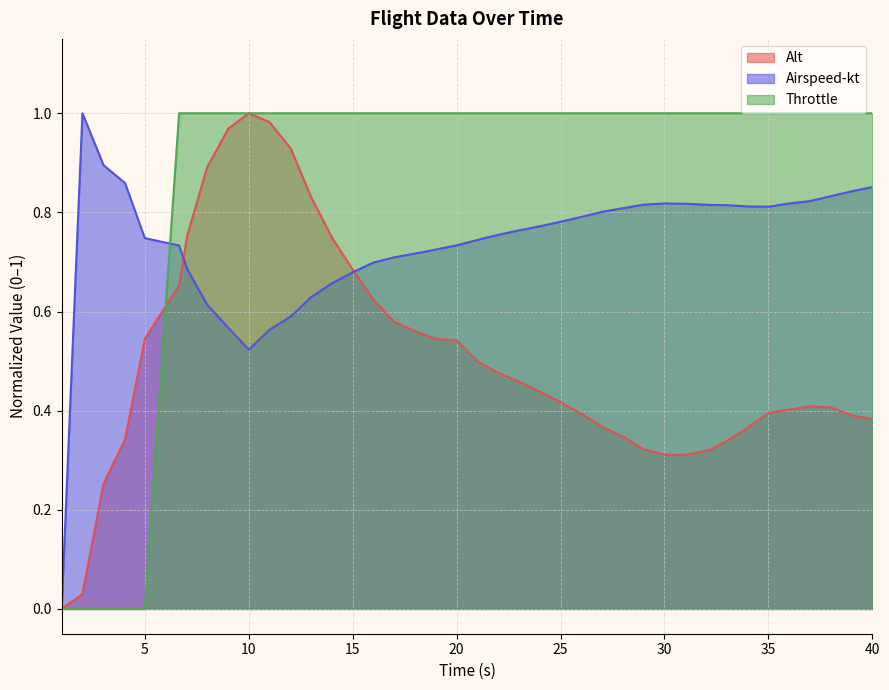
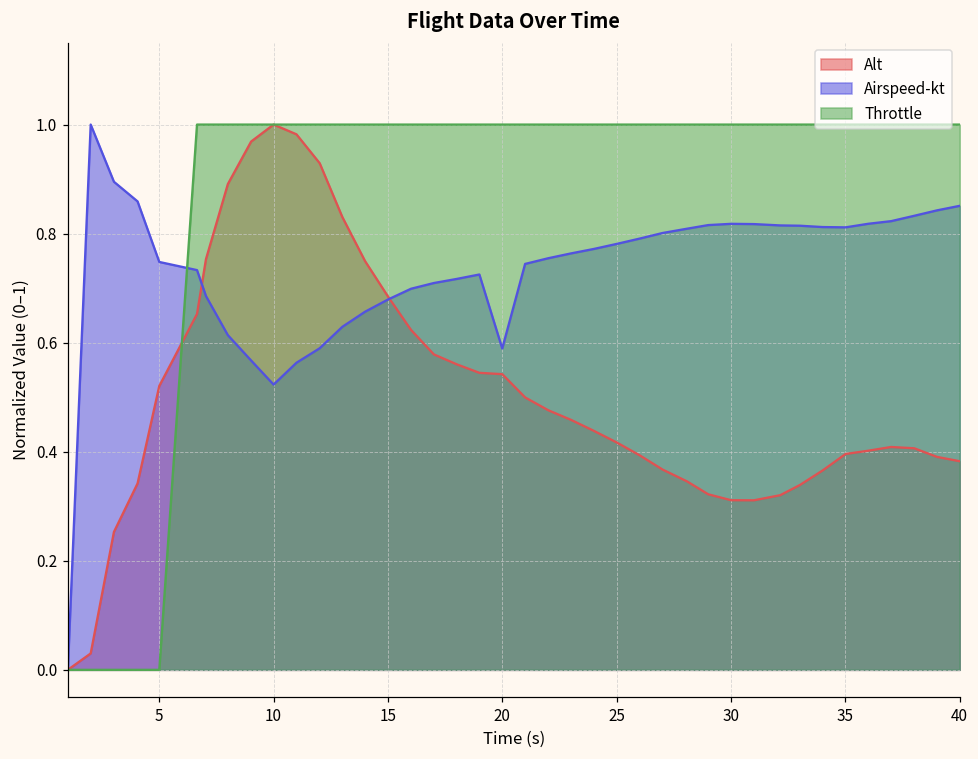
Alt, 5: 0.54 -> 0.52
Airspeed-kt, 20: 0.73 -> 0.59
